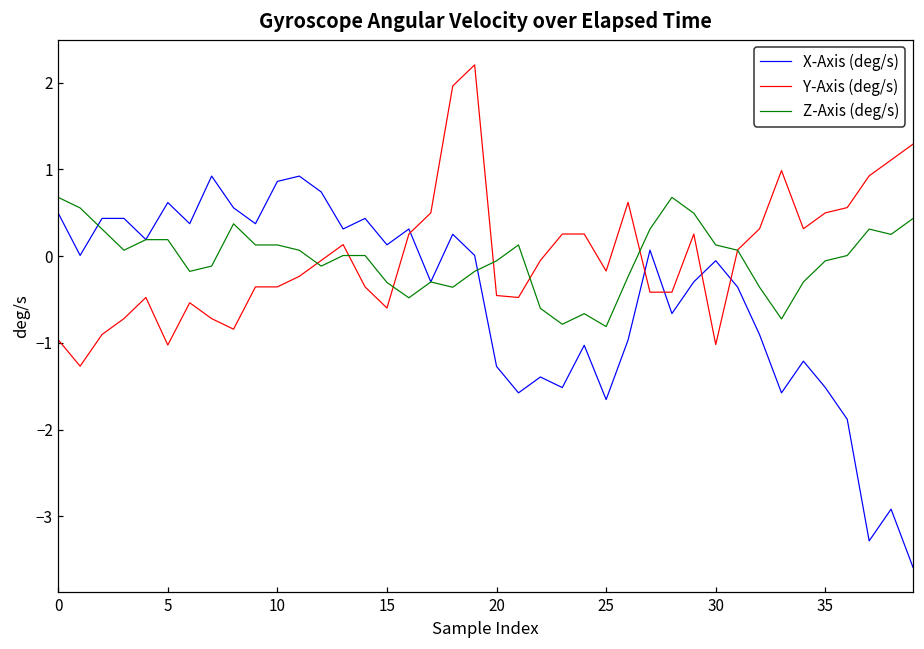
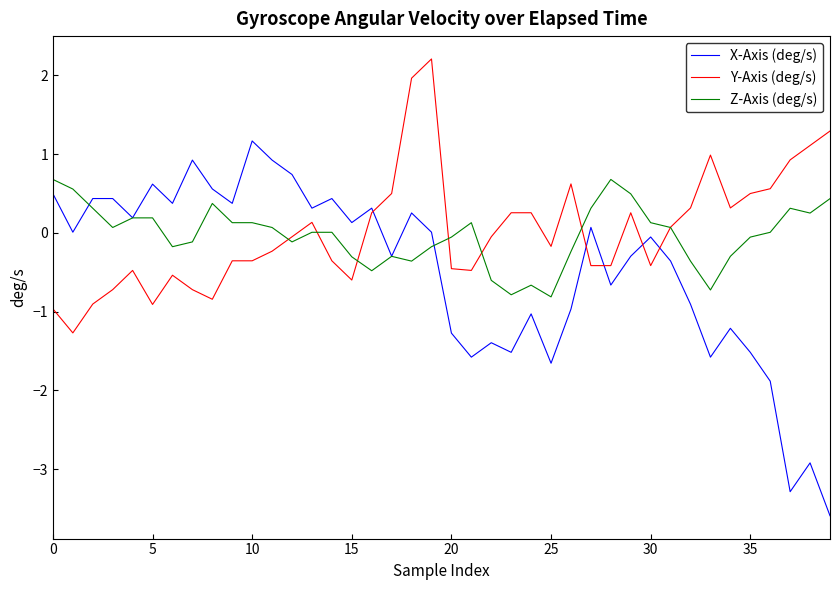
Y-Axis (deg/s), 5: -1.0 -> -0.9
X-Axis (deg/s), 10: 0.9 -> 1.2
Y-Axis (deg/s), 30: -1.0 -> -0.4
